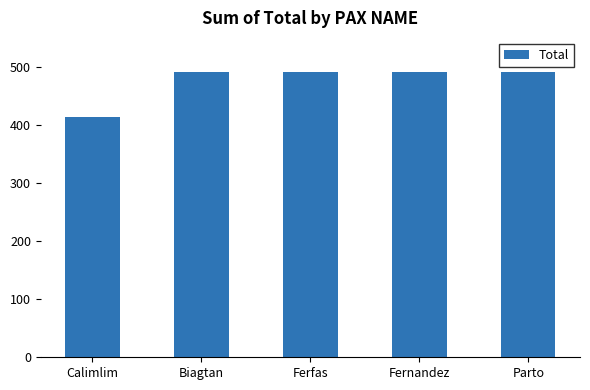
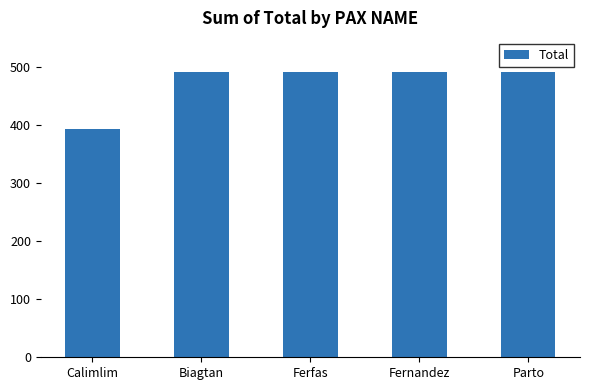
Calimlim: 410 -> 390
